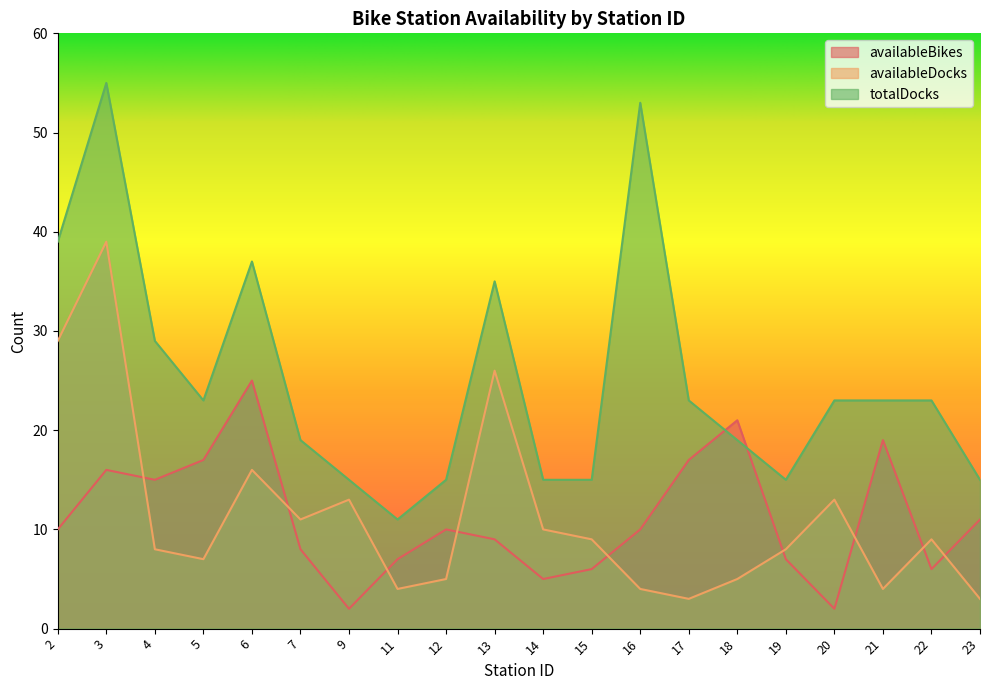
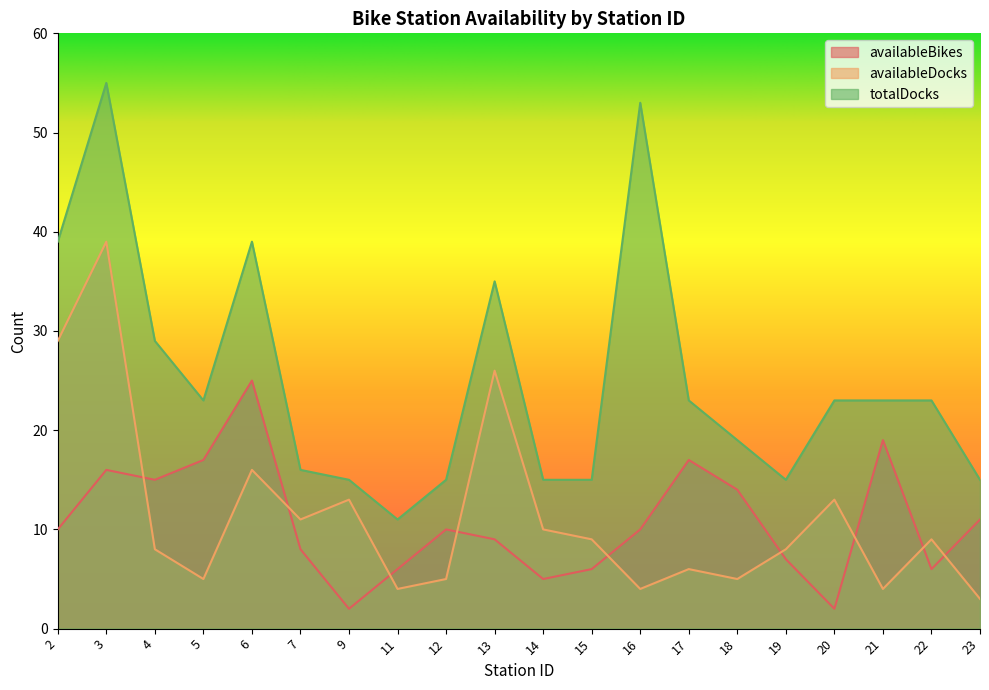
availableDocks, 5: 7 -> 5
totalDocks, 6: 37 -> 39
totalDocks, 7: 19 -> 16
availableBikes, 11: 7 -> 6
availableDocks, 17: 3 -> 6
availableBikes, 18: 21 -> 14
